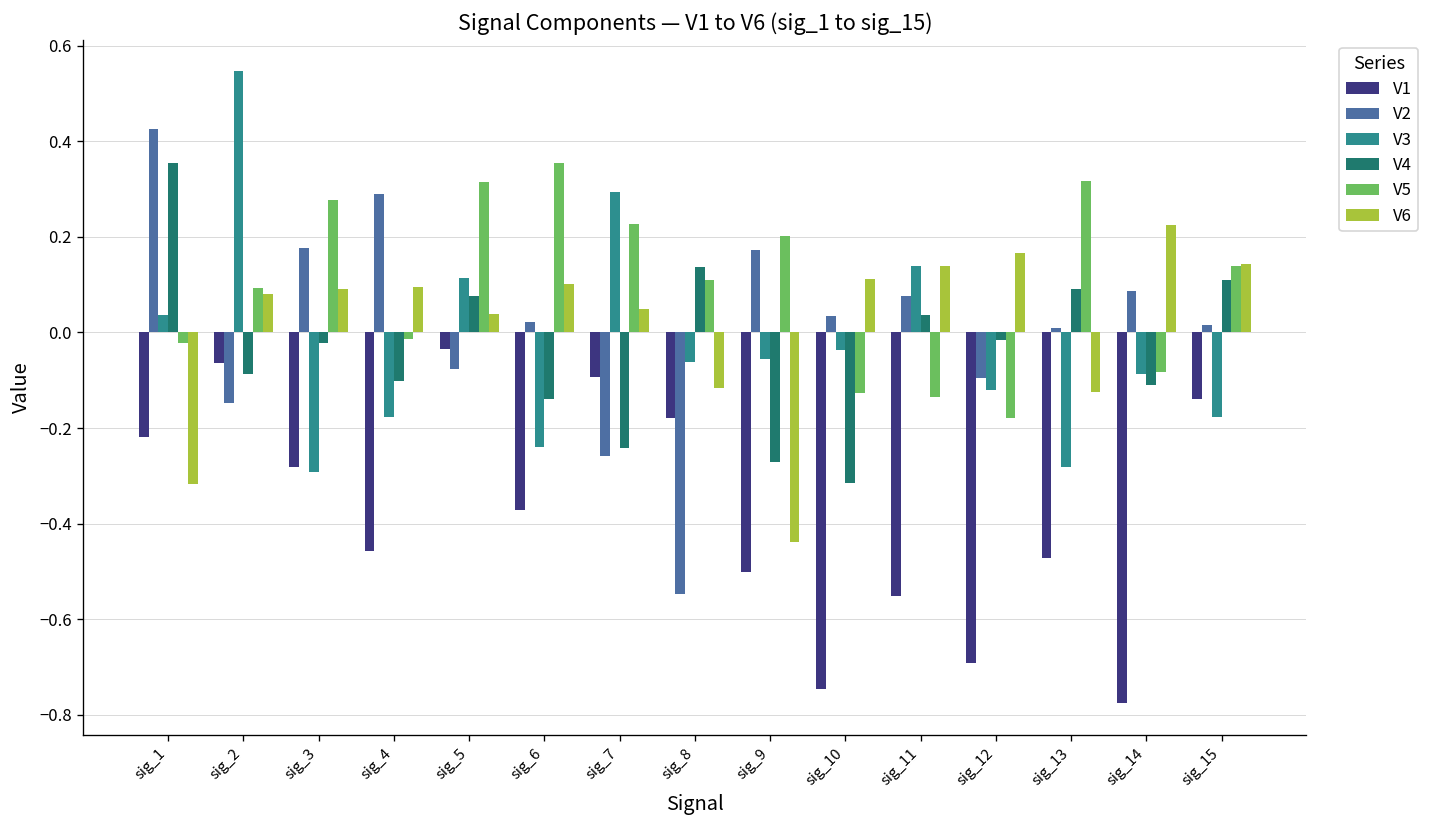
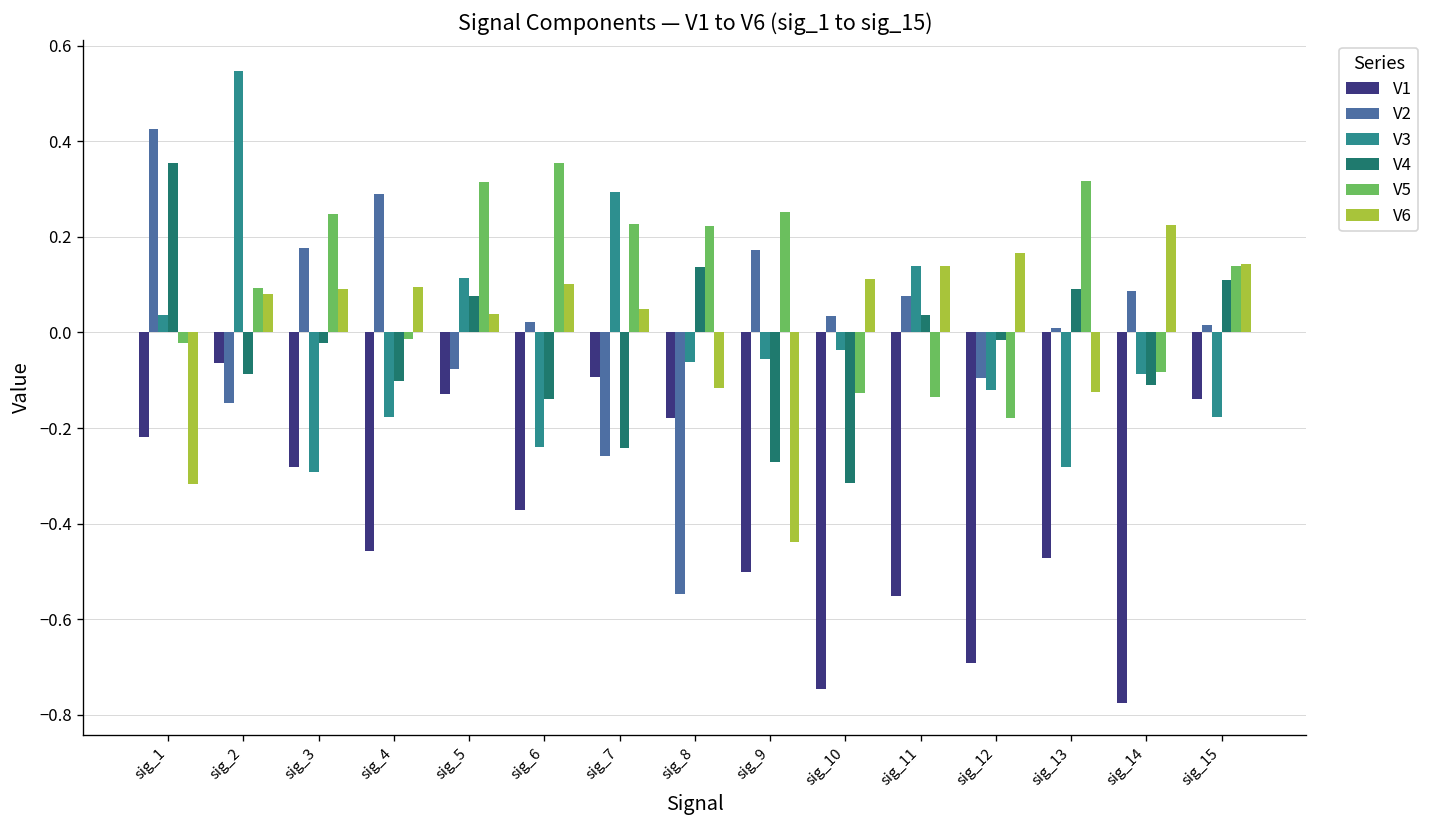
V5, sig_3: 0.28 -> 0.25
V1, sig_5: -0.03 -> -0.13
V5, sig_8: 0.11 -> 0.22
V5, sig_9: 0.20 -> 0.25
